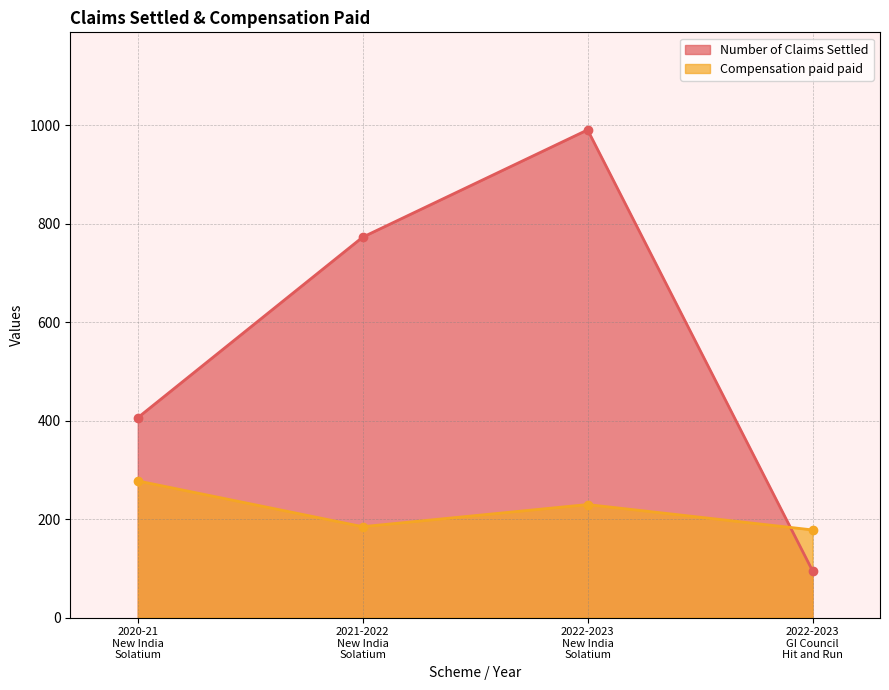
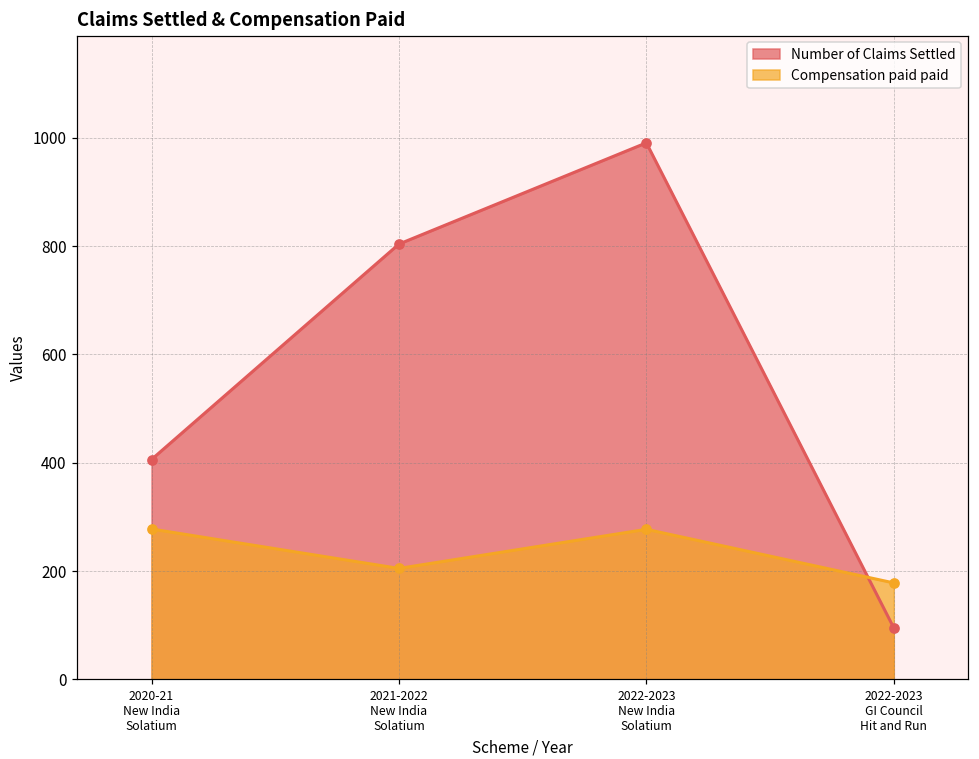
Number of Claims Settled, 2021-2022 New India Solatium: 770 -> 800
Compensation paid paid, 2021-2022 New India Solatium: 180 -> 200
Compensation paid paid, 2022-2023 New India Solatium: 230 -> 280
